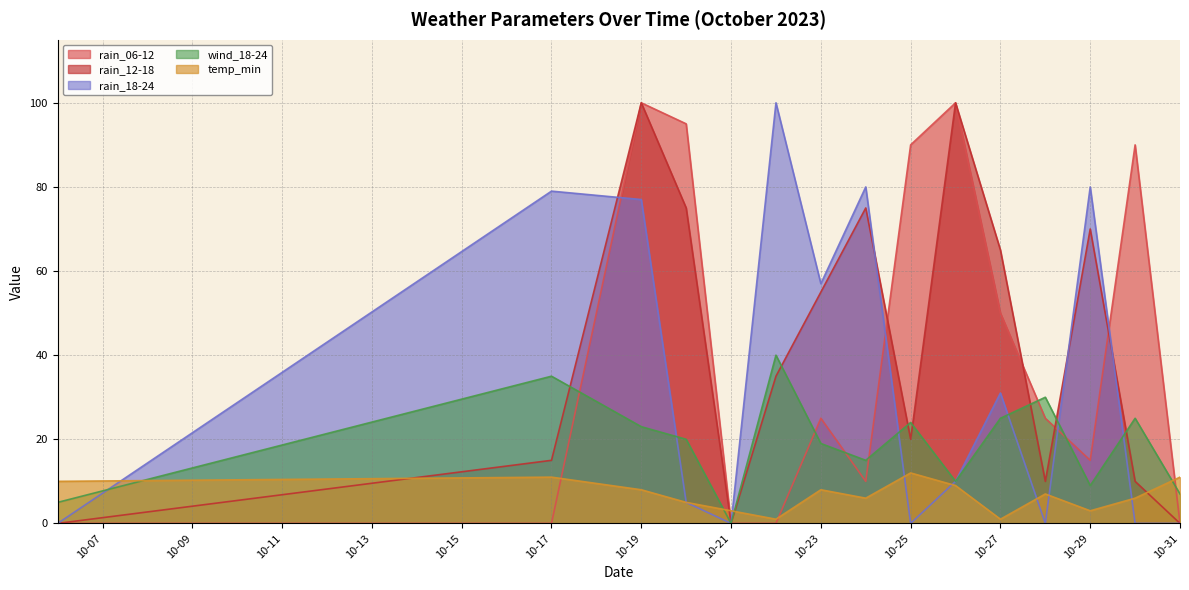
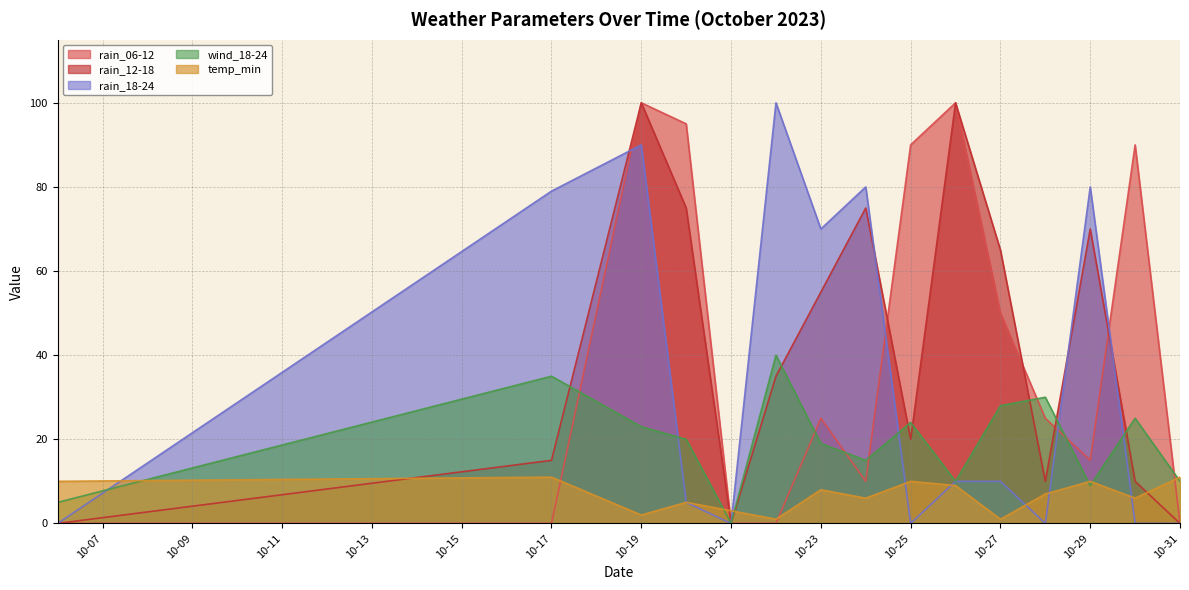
rain_18-24, 10-19: 77 -> 90
temp_min, 10-19: 8 -> 2
rain_18-24, 10-23: 57 -> 70
temp_min, 10-25: 12 -> 10
rain_18-24, 10-27: 31 -> 10
wind_18-24, 10-27: 25 -> 28
temp_min, 10-29: 3 -> 10
wind_18-24, 10-31: 7 -> 10
